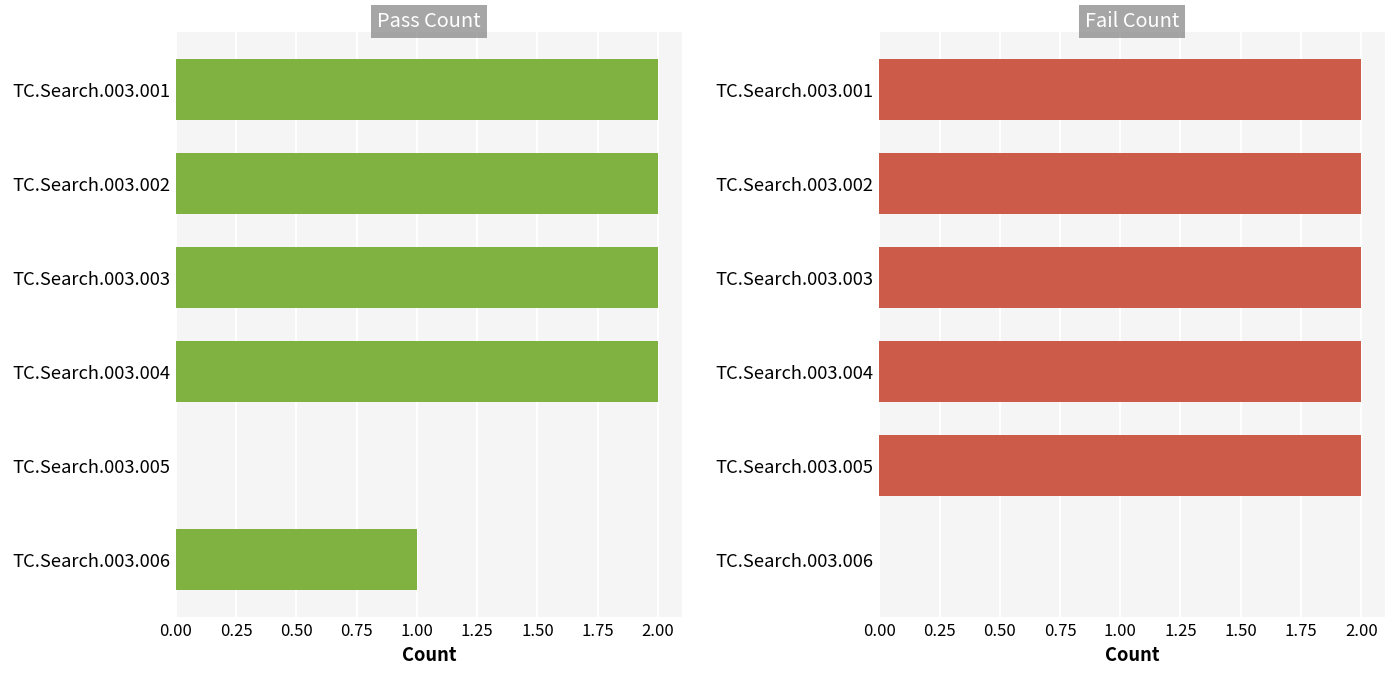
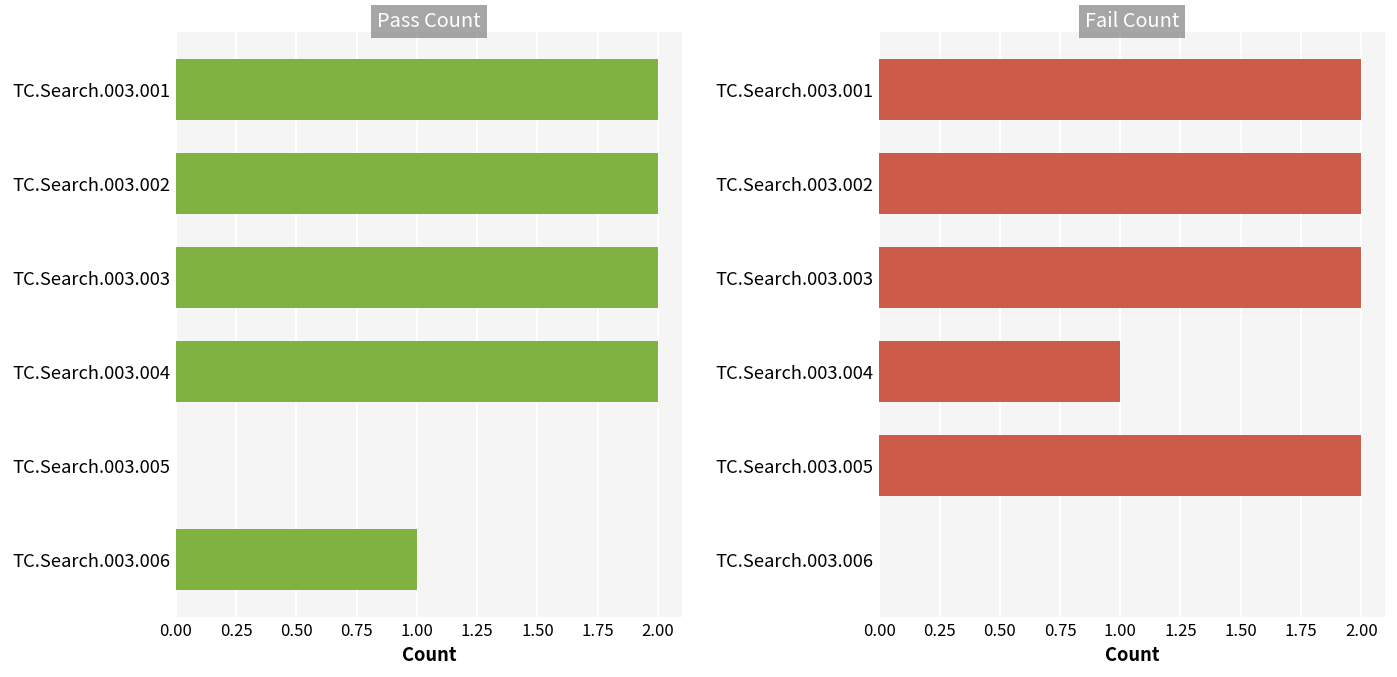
Fail Count, TC.Search.003.004: 2 -> 1
